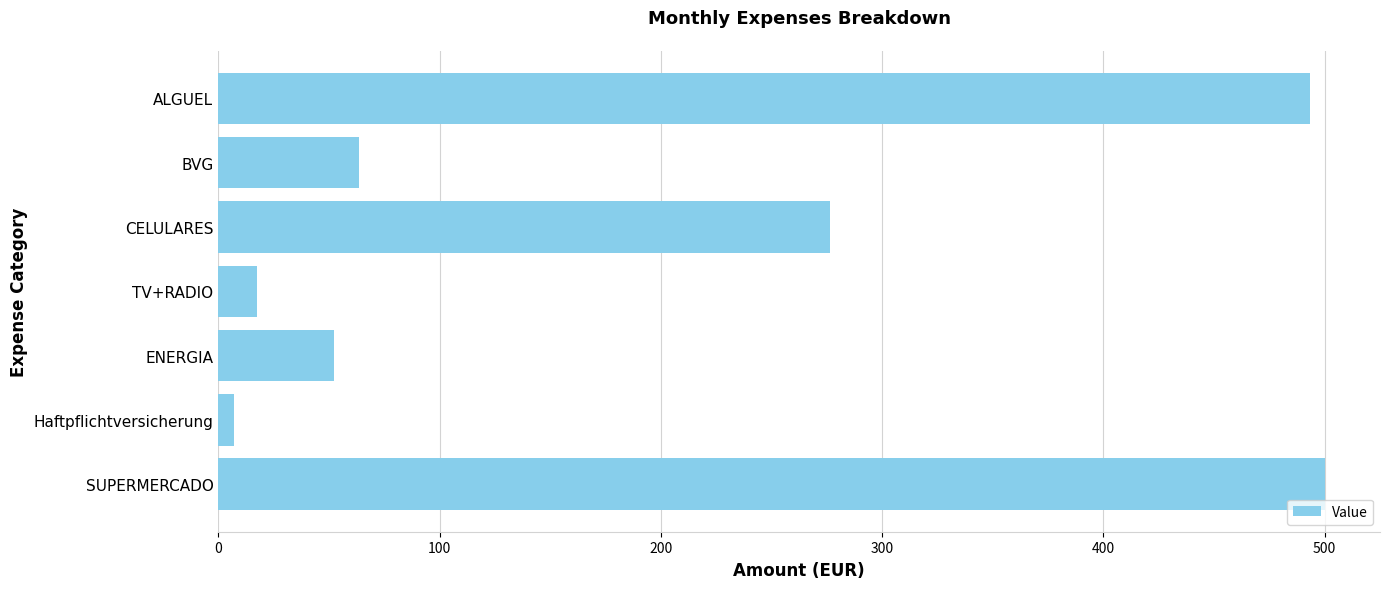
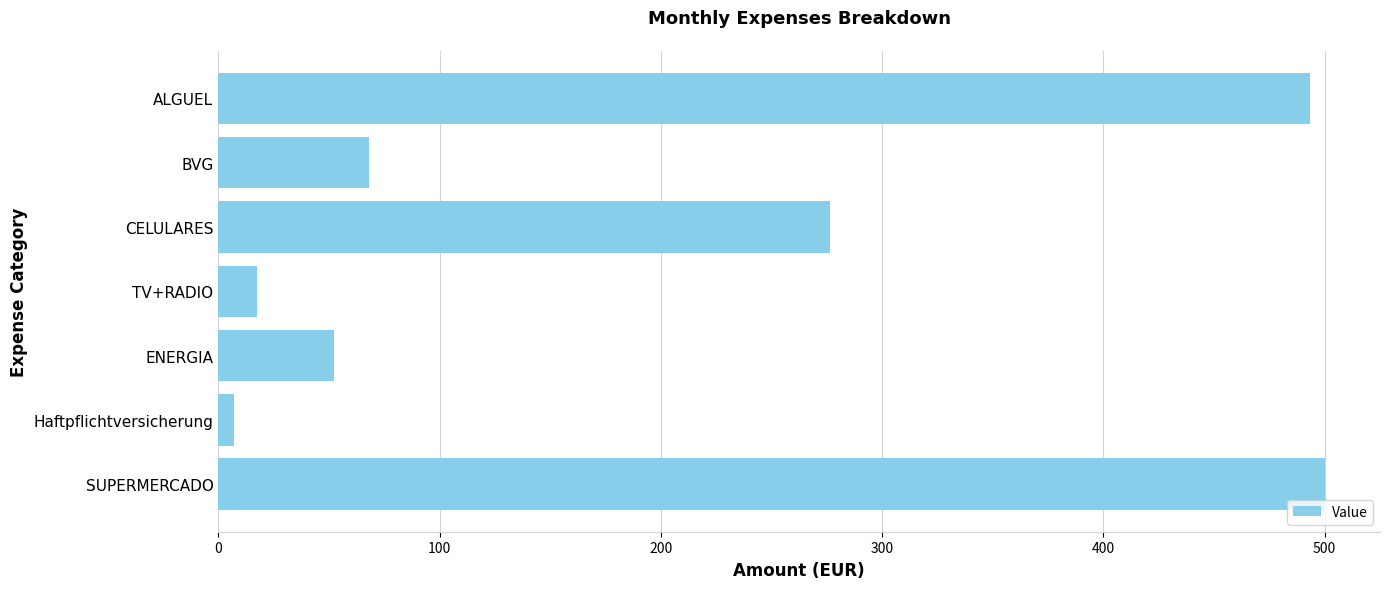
BVG: 63 -> 68
